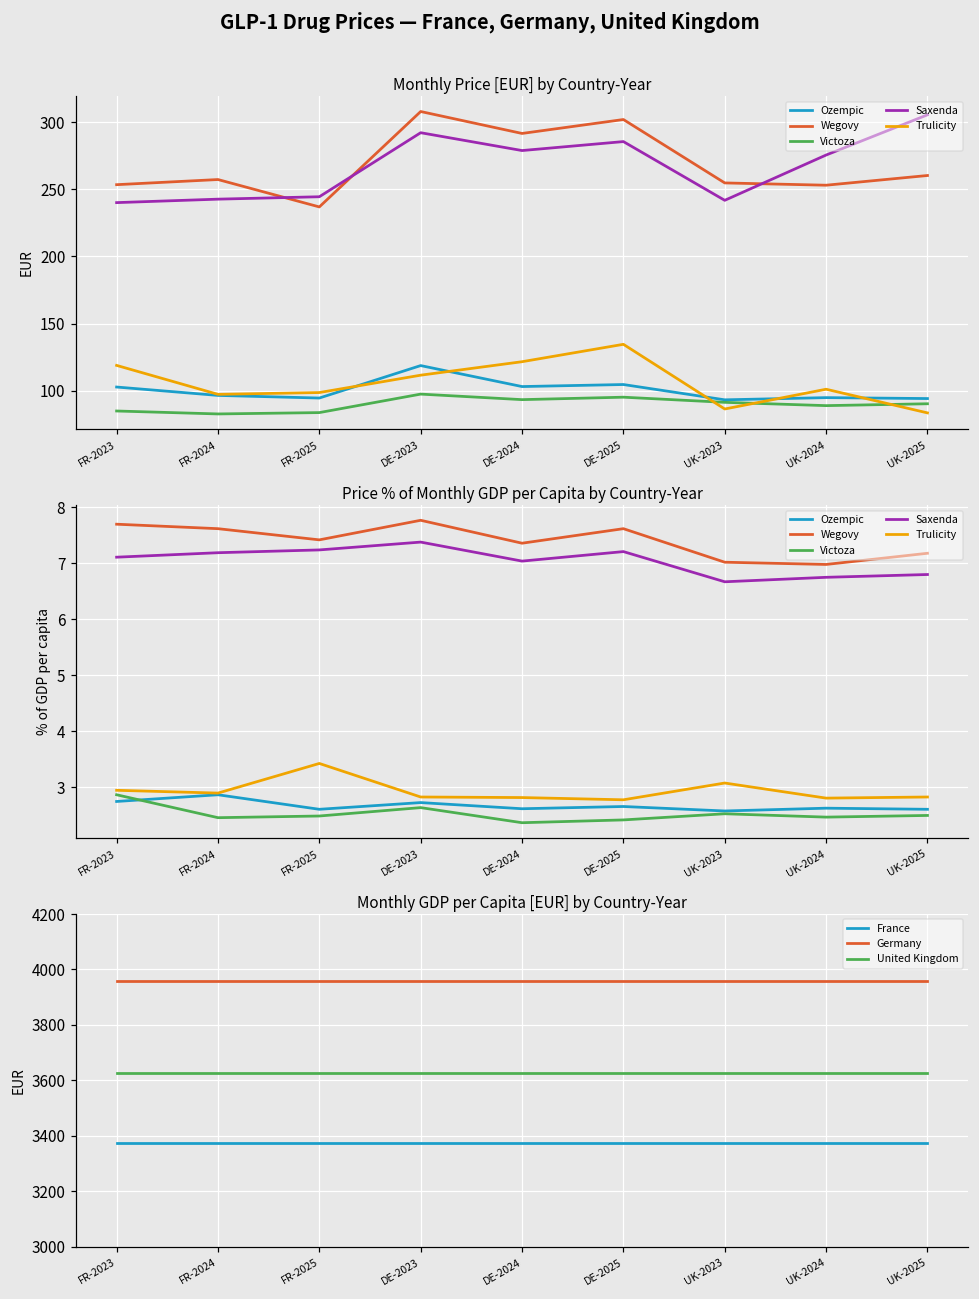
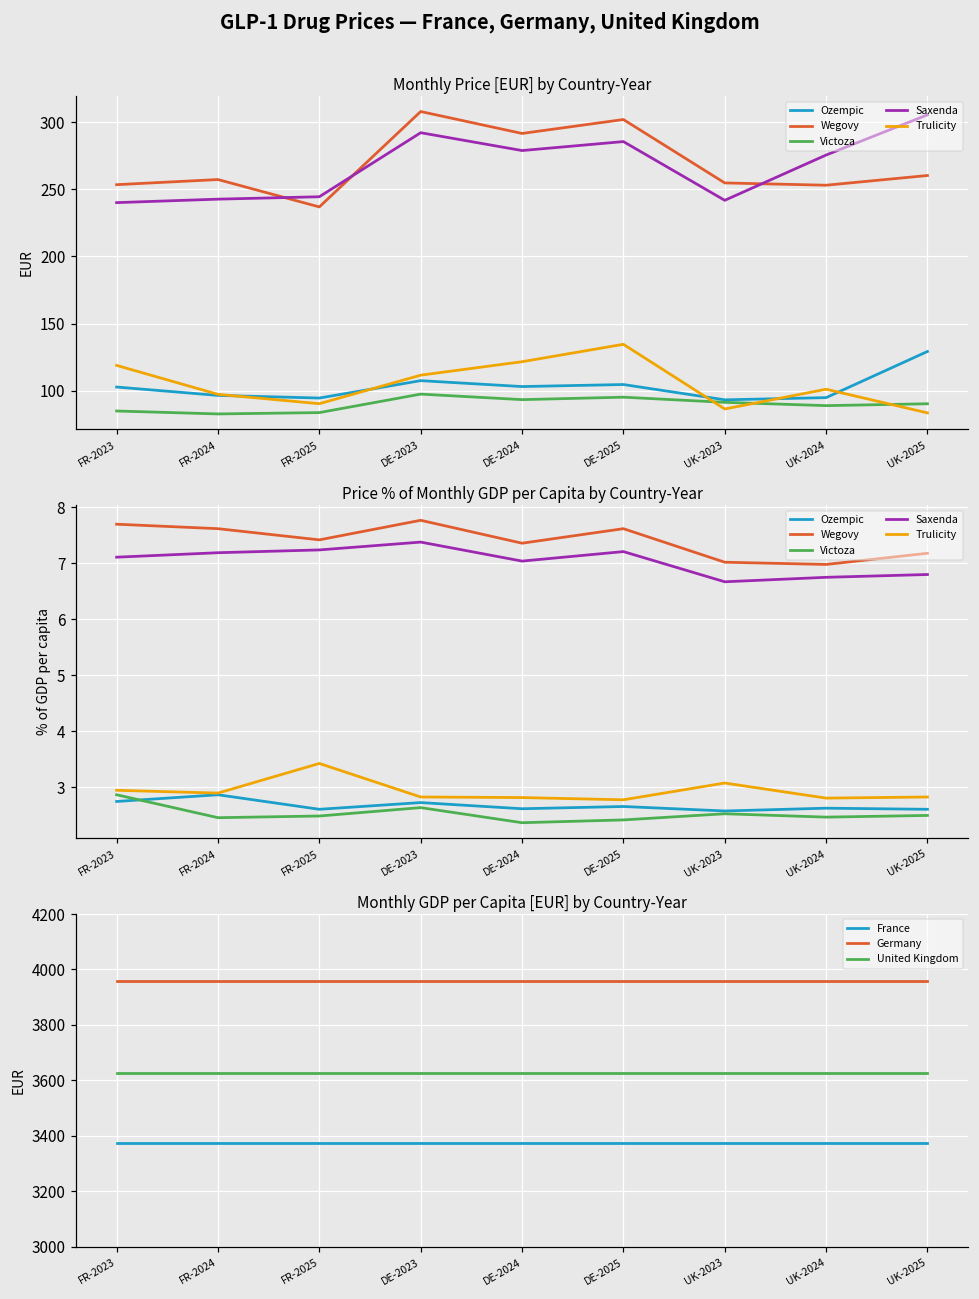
Monthly Price [EUR] by Country-Year, Trulicity, FR-2025: 99 -> 90
Monthly Price [EUR] by Country-Year, Ozempic, DE-2023: 119 -> 108
Monthly Price [EUR] by Country-Year, Ozempic, UK-2025: 94 -> 129
